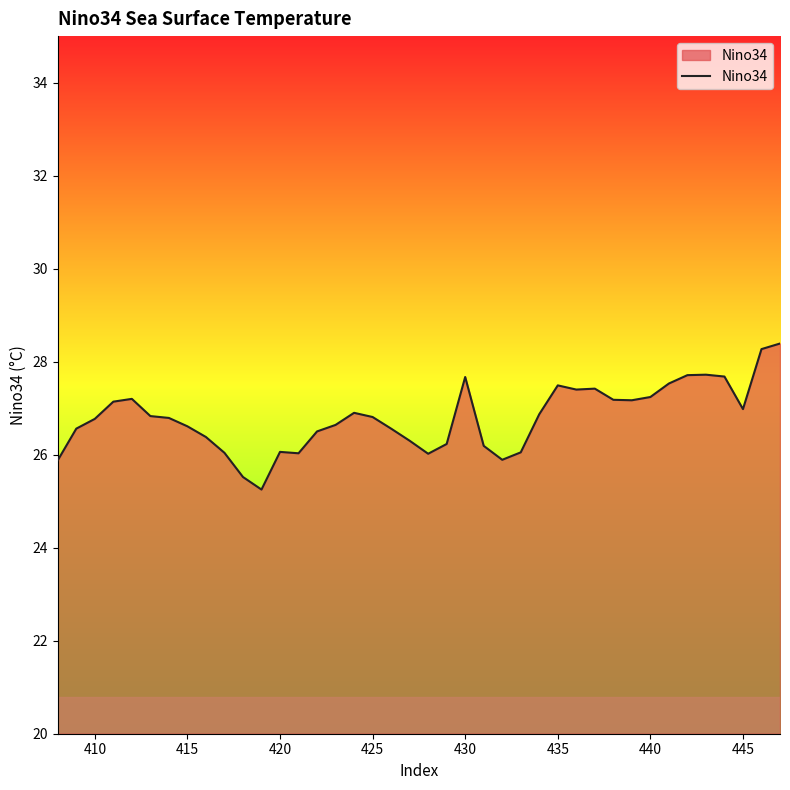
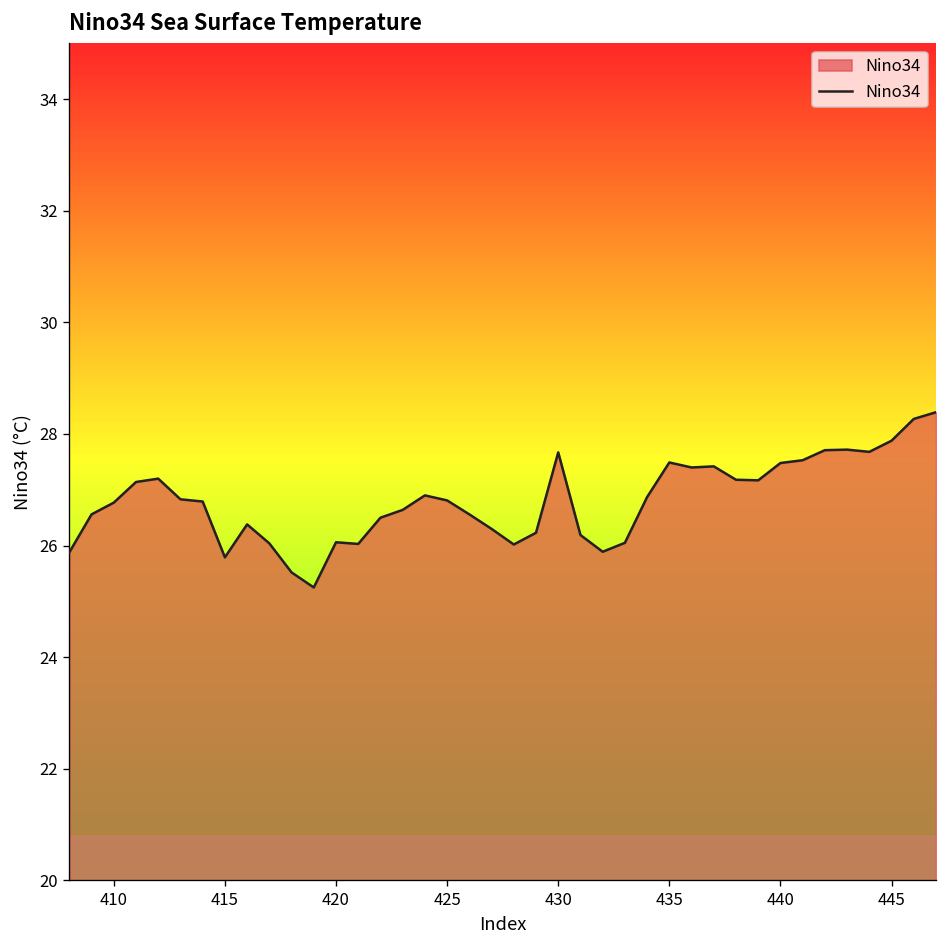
415: 26.6 -> 25.8
440: 27.2 -> 27.5
445: 27.0 -> 27.9
